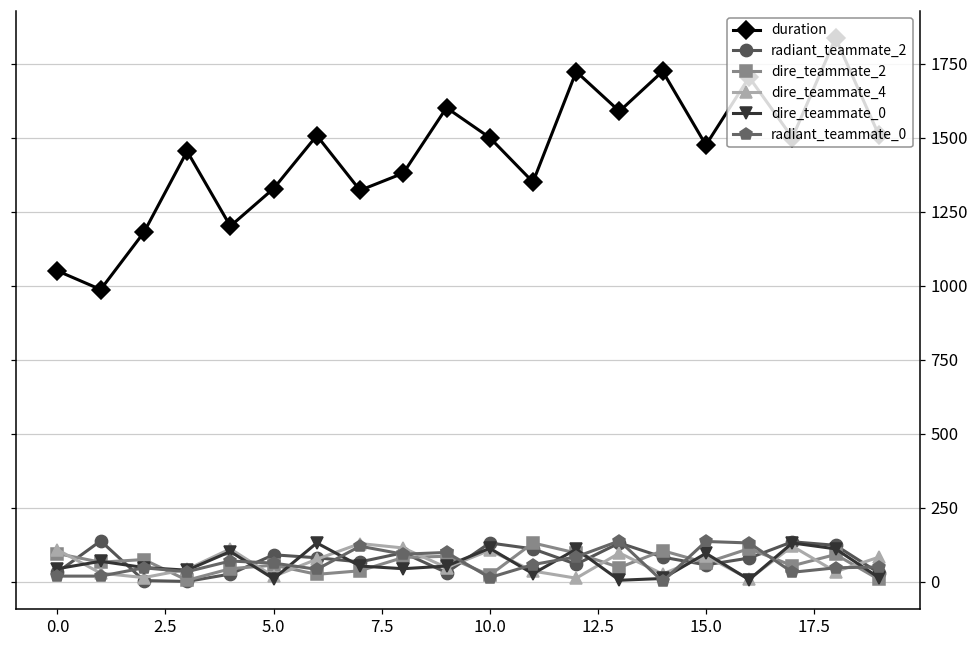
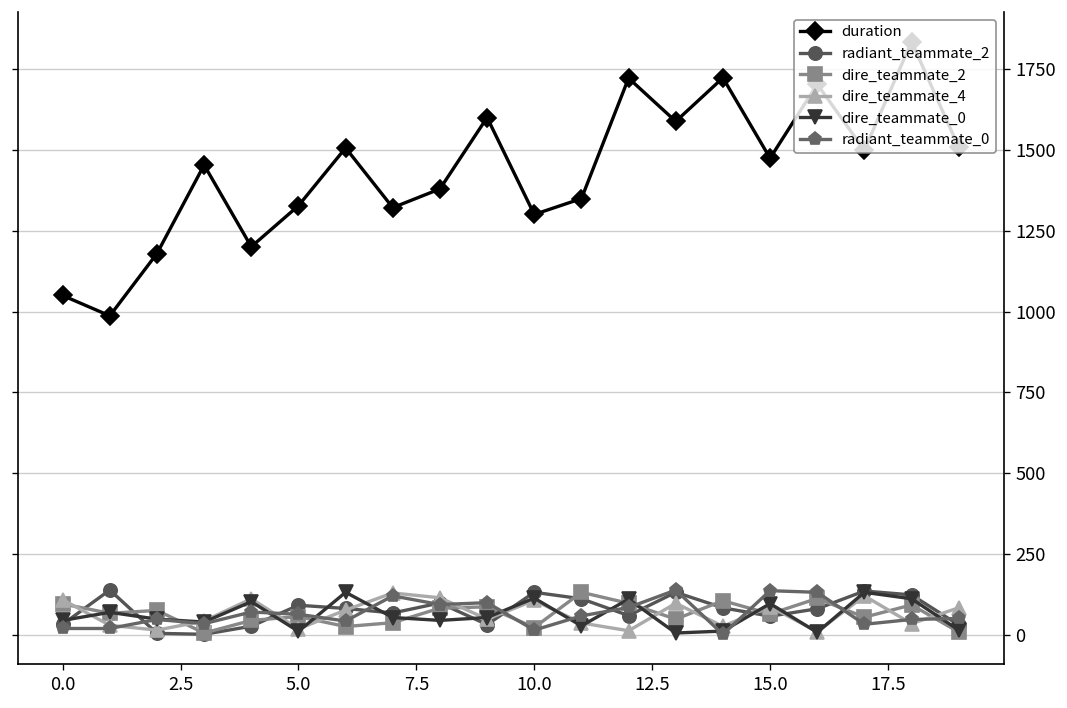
duration, 10.0: 1500 -> 1300
